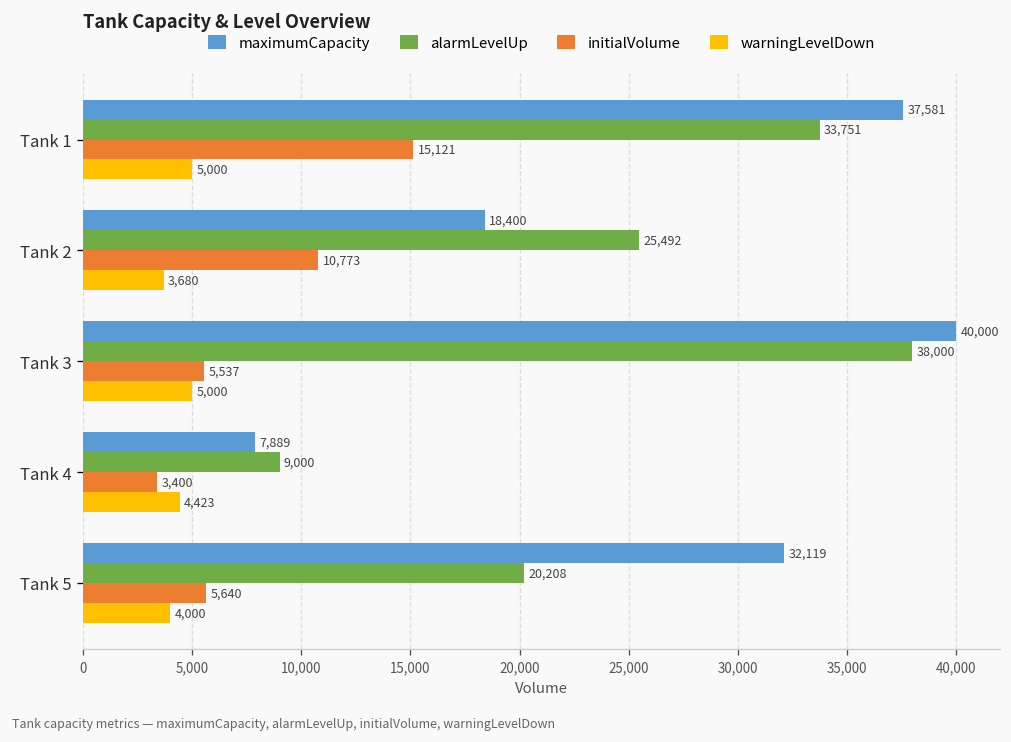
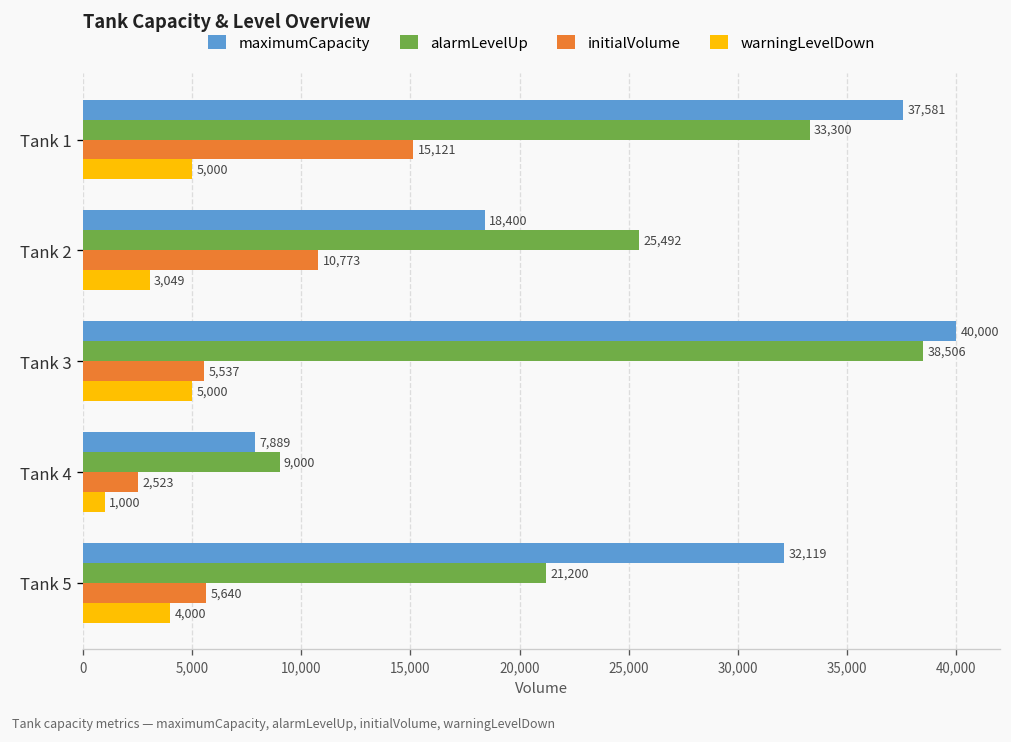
alarmLevelUp, Tank 1: 33,751 -> 33,300
warningLevelDown, Tank 2: 3,680 -> 3,049
alarmLevelUp, Tank 3: 38,000 -> 38,506
initialVolume, Tank 4: 3,400 -> 2,523
warningLevelDown, Tank 4: 4,423 -> 1,000
alarmLevelUp, Tank 5: 20,208 -> 21,200
